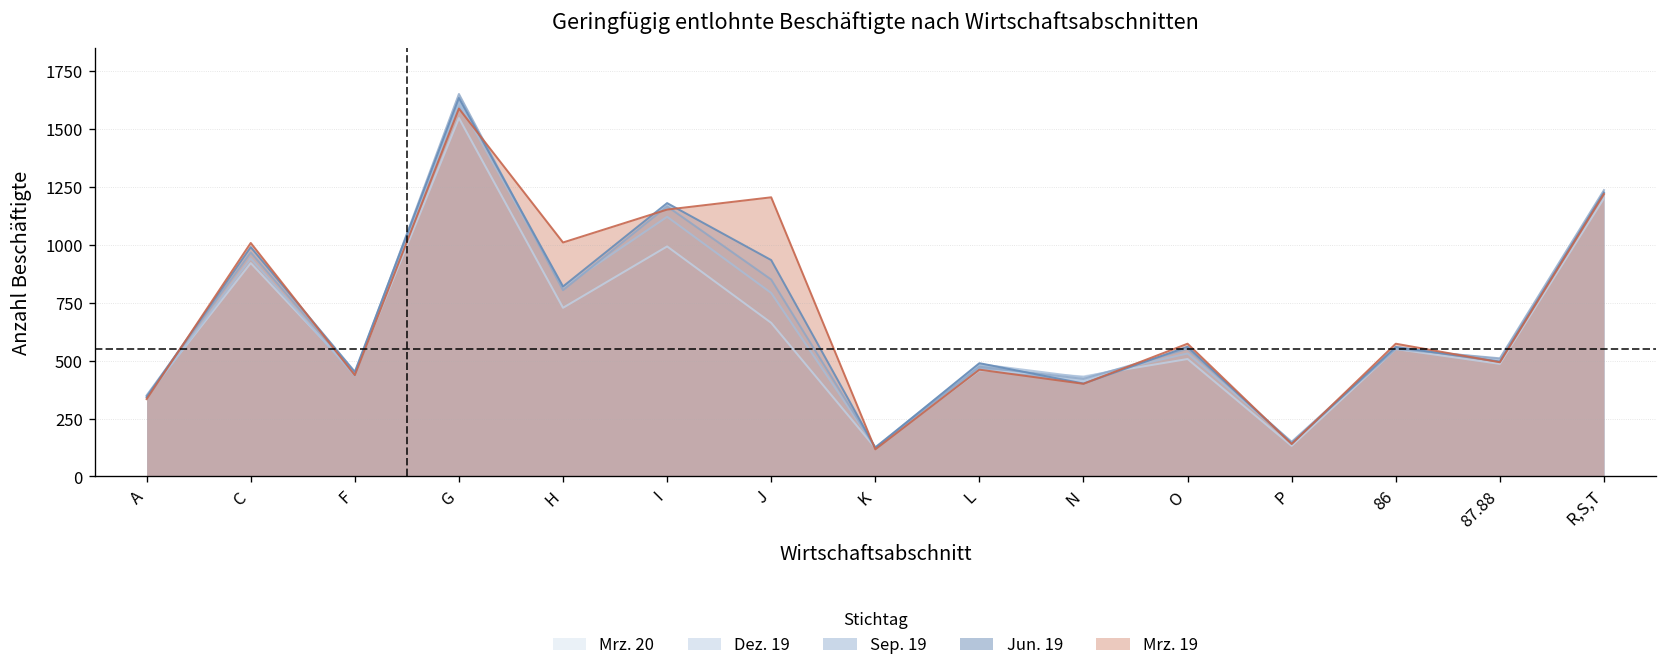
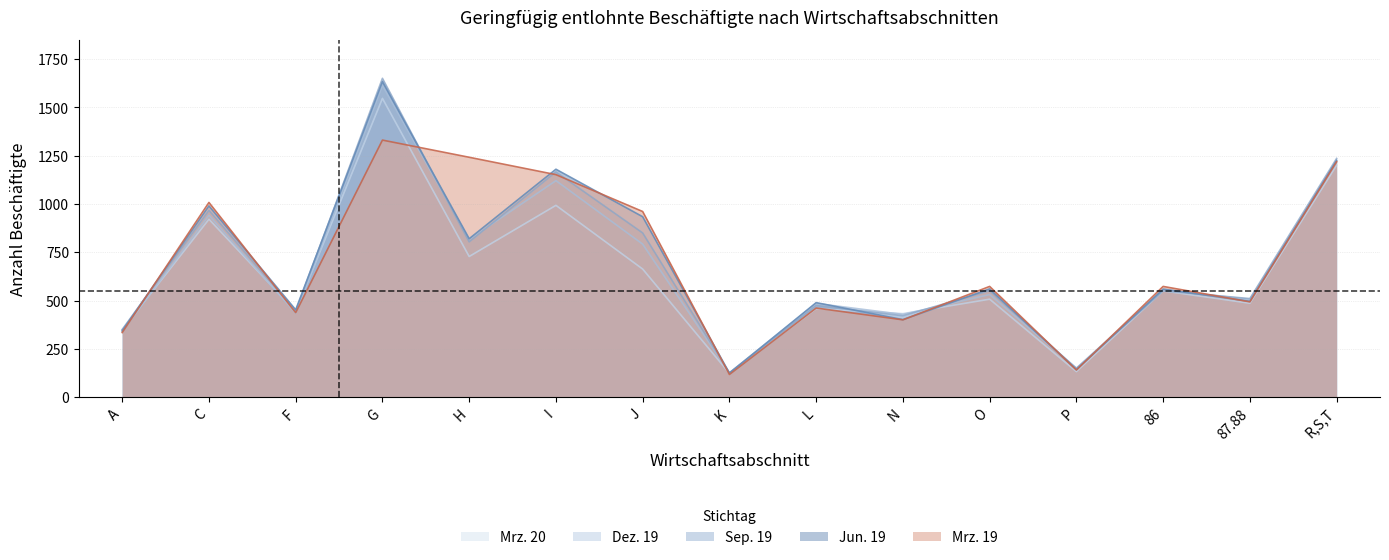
Mrz. 19, G: 1590 -> 1330
Mrz. 19, H: 1010 -> 1240
Mrz. 19, J: 1210 -> 960
